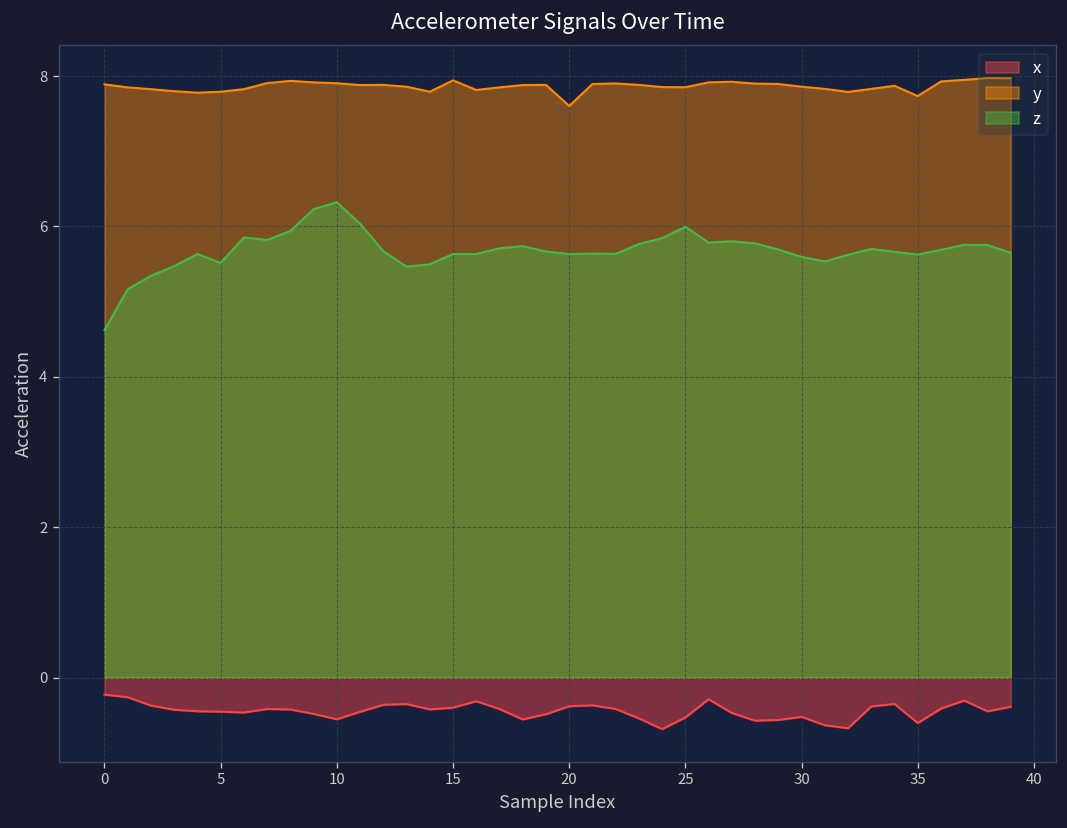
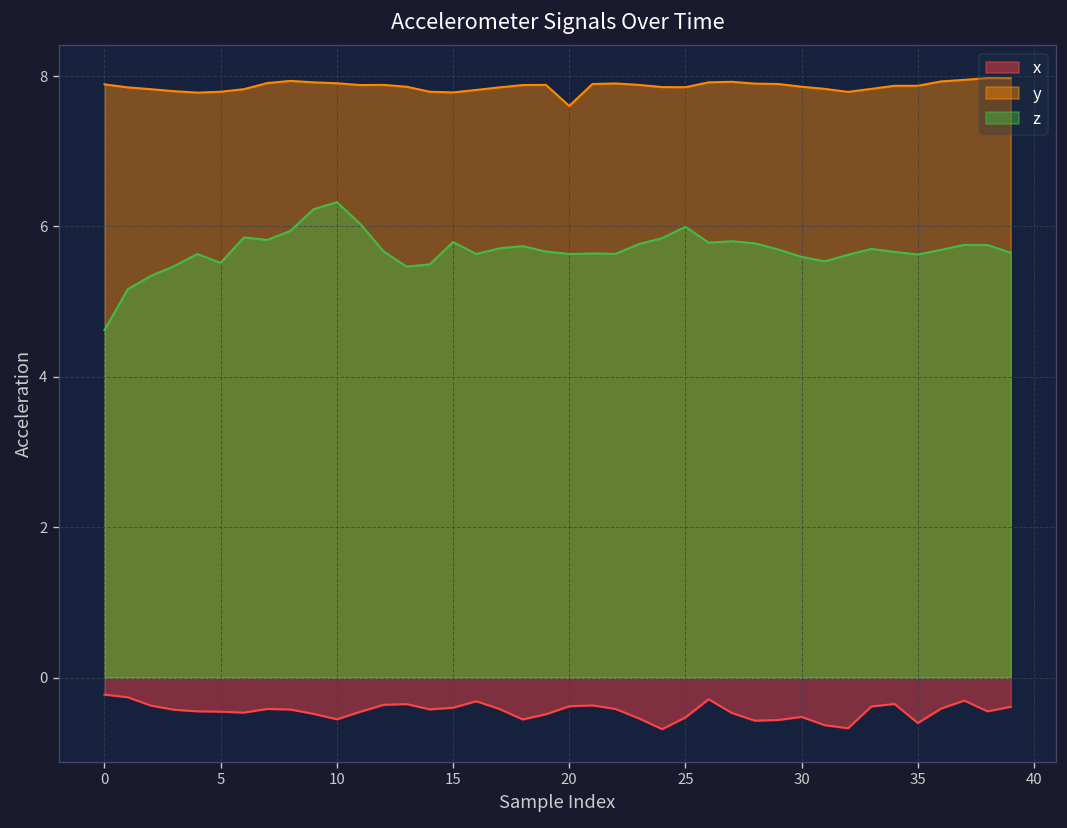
y, 15: 7.9 -> 7.8
z, 15: 5.6 -> 5.8
y, 35: 7.7 -> 7.9
